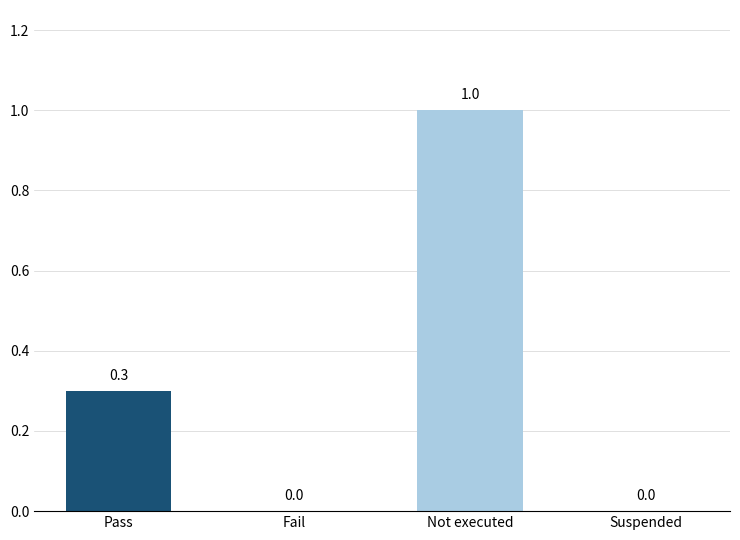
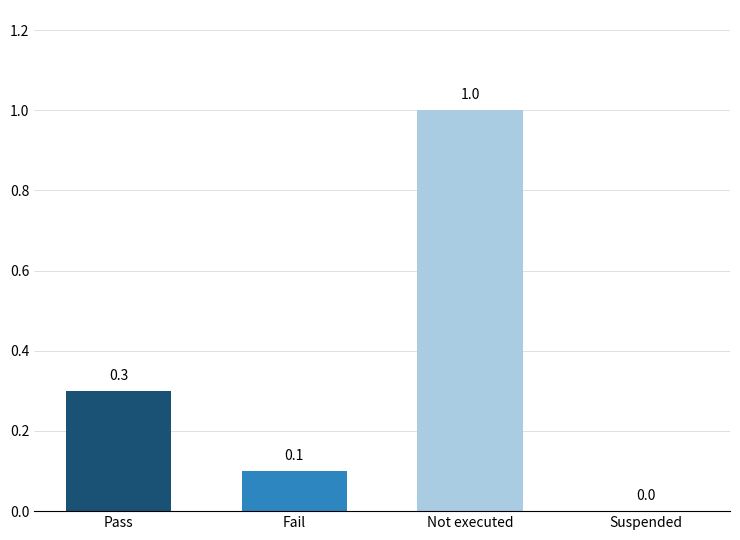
Fail: 0.0 -> 0.1
